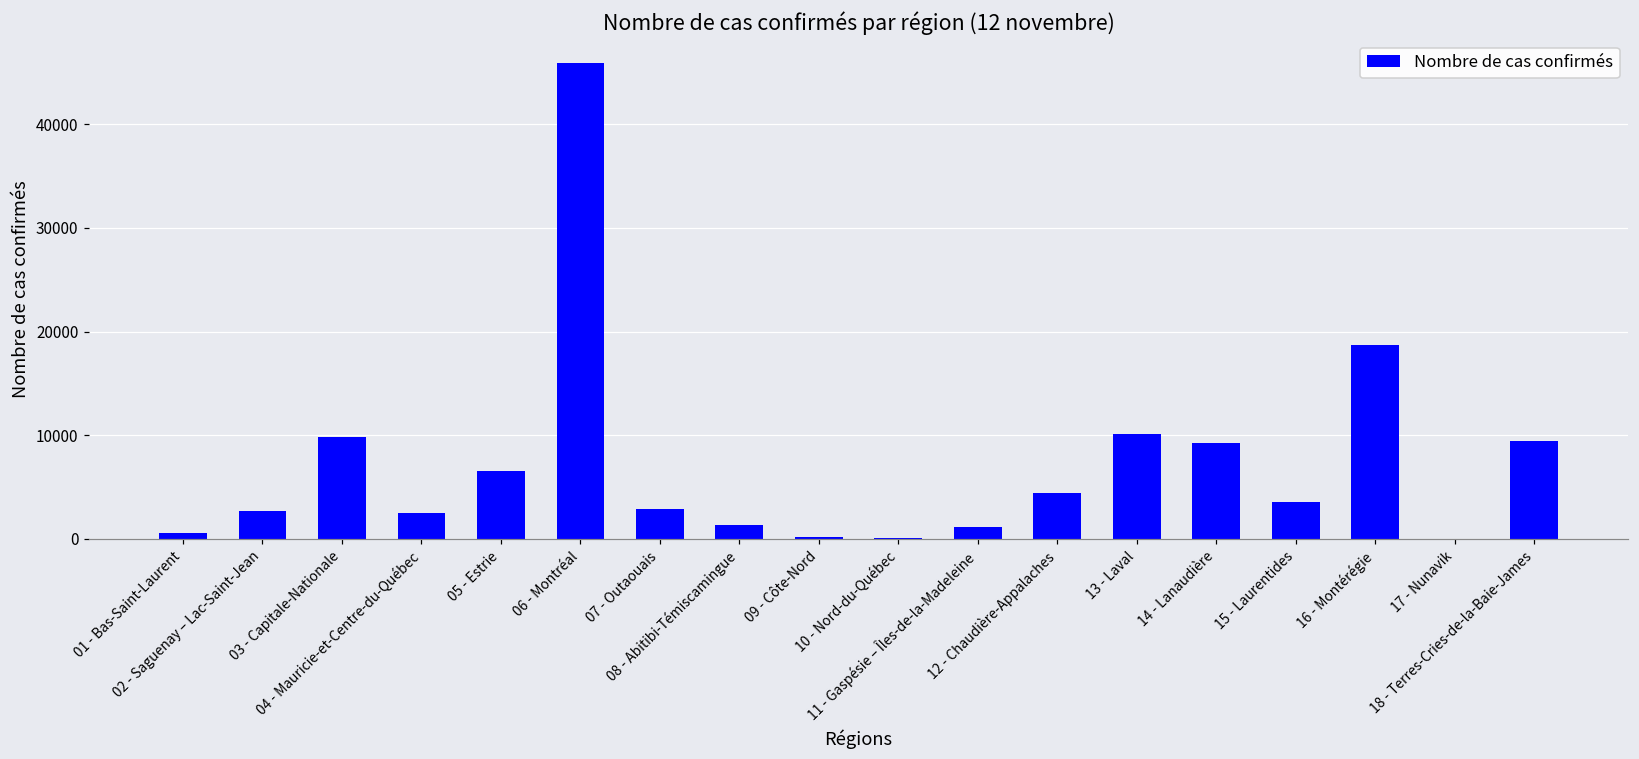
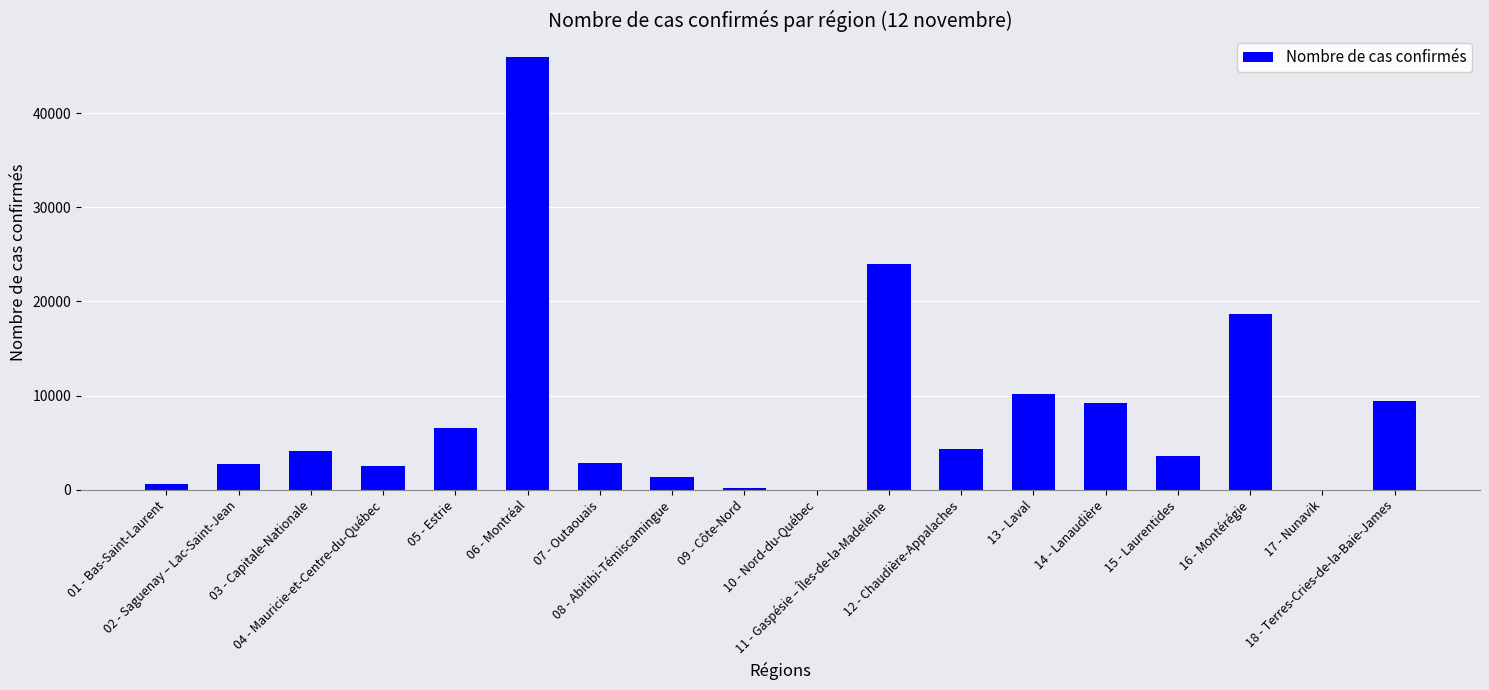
03 - Capitale-Nationale: 10000 -> 4000
11 - Gaspésie – Îles-de-la-Madeleine: 1000 -> 24000
